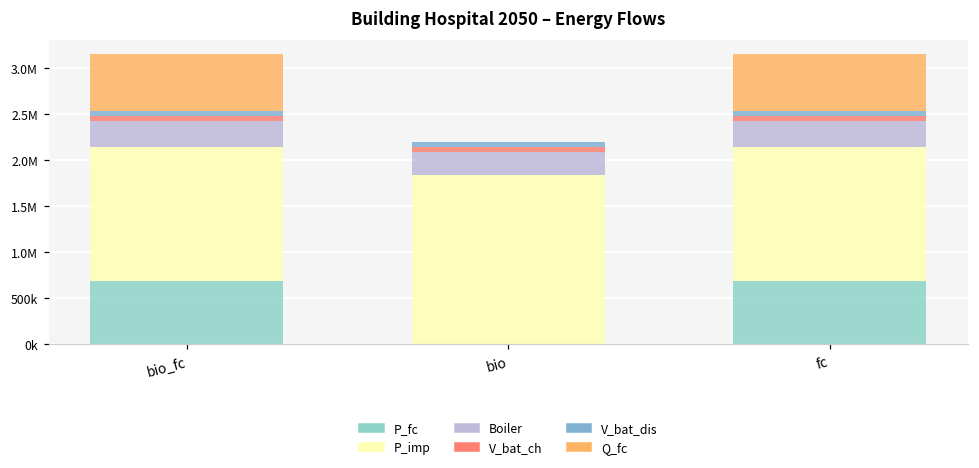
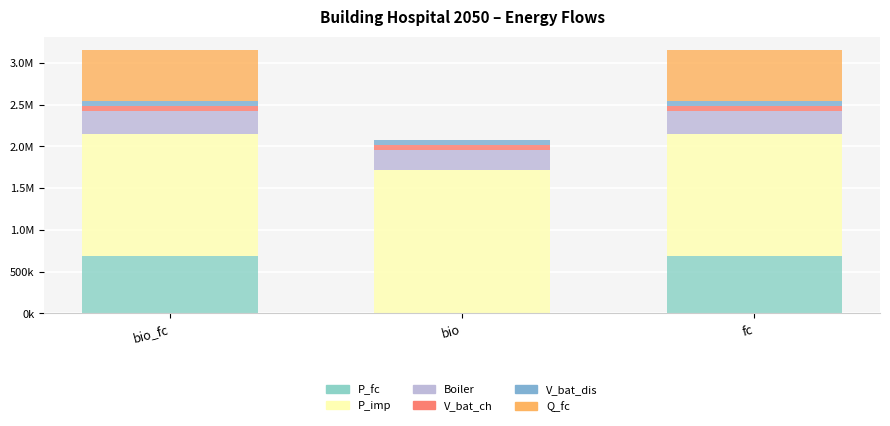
P_imp, bio: 1800000 -> 1700000
